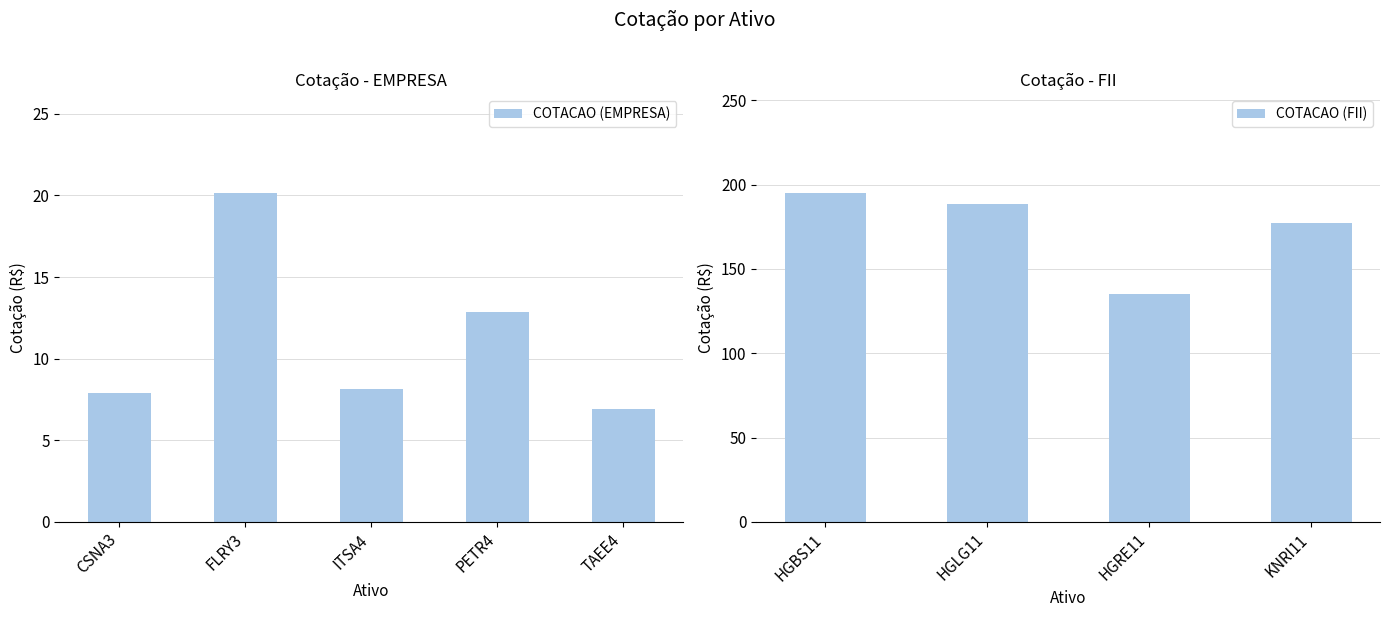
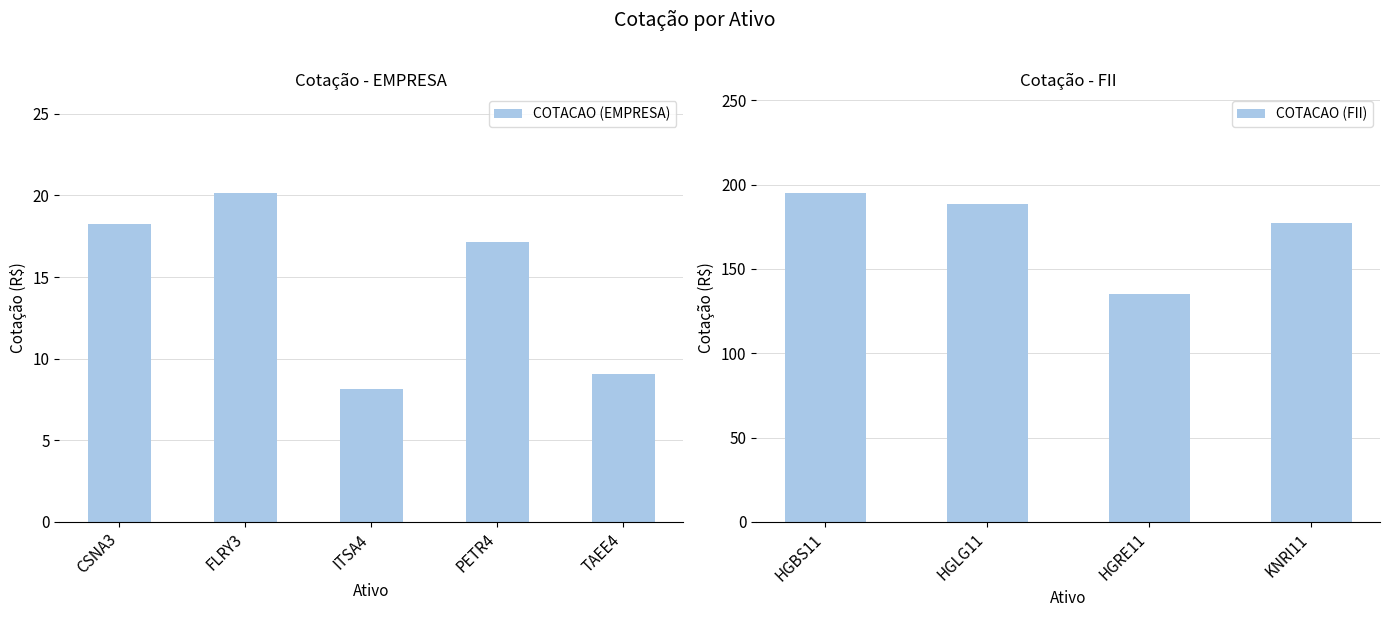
Cotação - EMPRESA, CSNA3: 7.9 -> 18.2
Cotação - EMPRESA, PETR4: 12.9 -> 17.2
Cotação - EMPRESA, TAEE4: 6.9 -> 9.1
